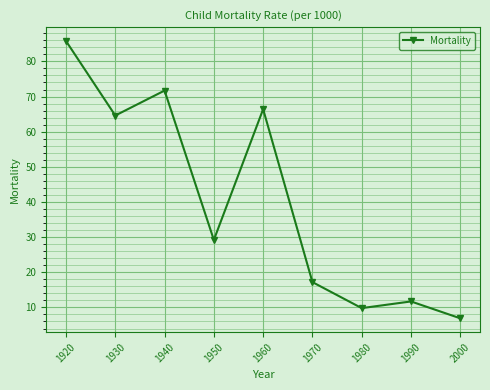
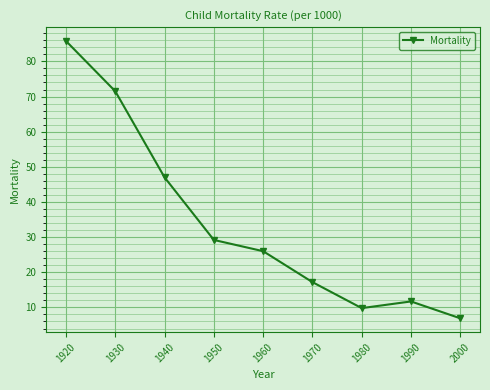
1930: 65 -> 72
1940: 72 -> 47
1960: 66 -> 26
